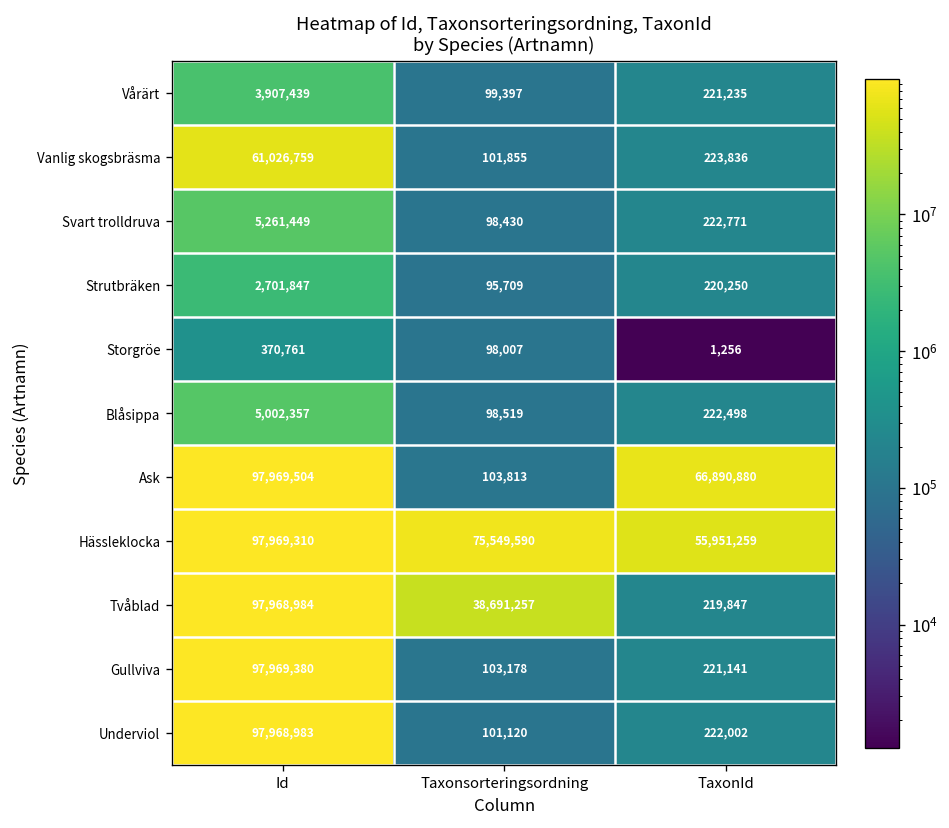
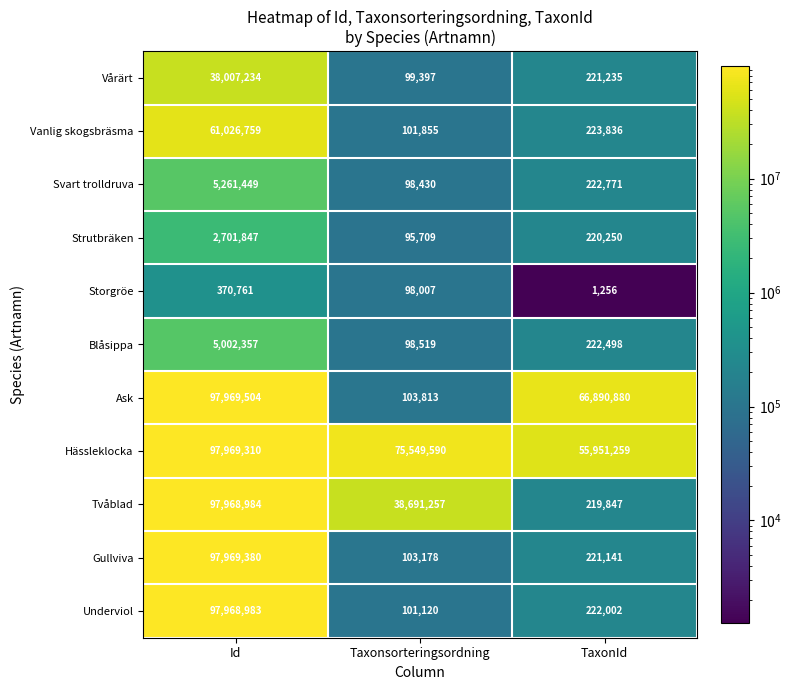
Vårärt, Id: 3,907,439 -> 38,007,234
